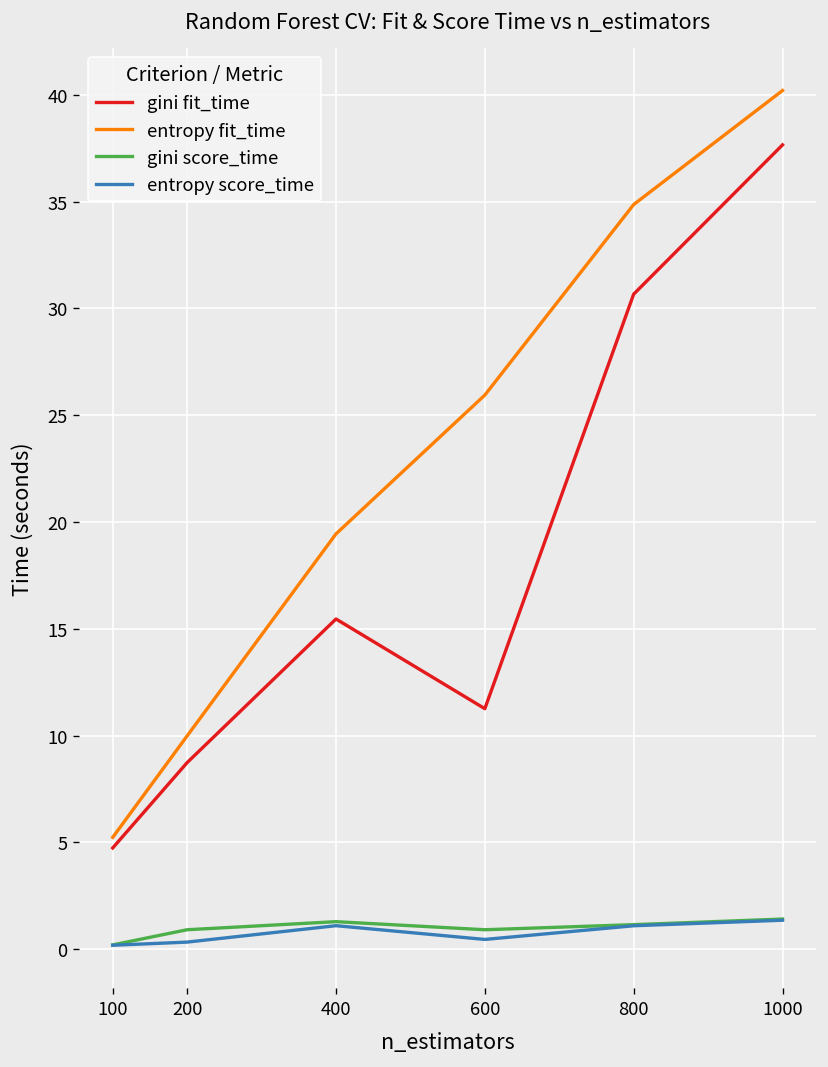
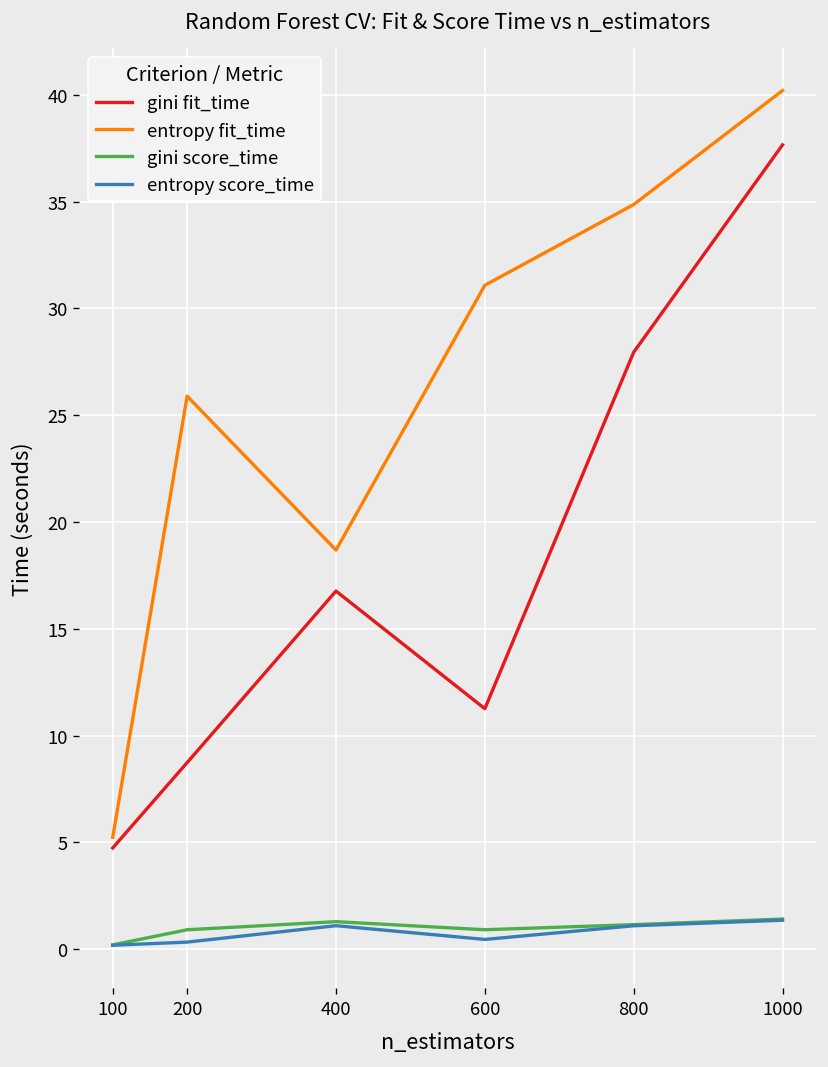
entropy fit_time, 200: 10.0 -> 25.9
gini fit_time, 400: 15.5 -> 16.8
entropy fit_time, 400: 19.4 -> 18.7
entropy fit_time, 600: 25.9 -> 31.1
gini fit_time, 800: 30.7 -> 27.9
